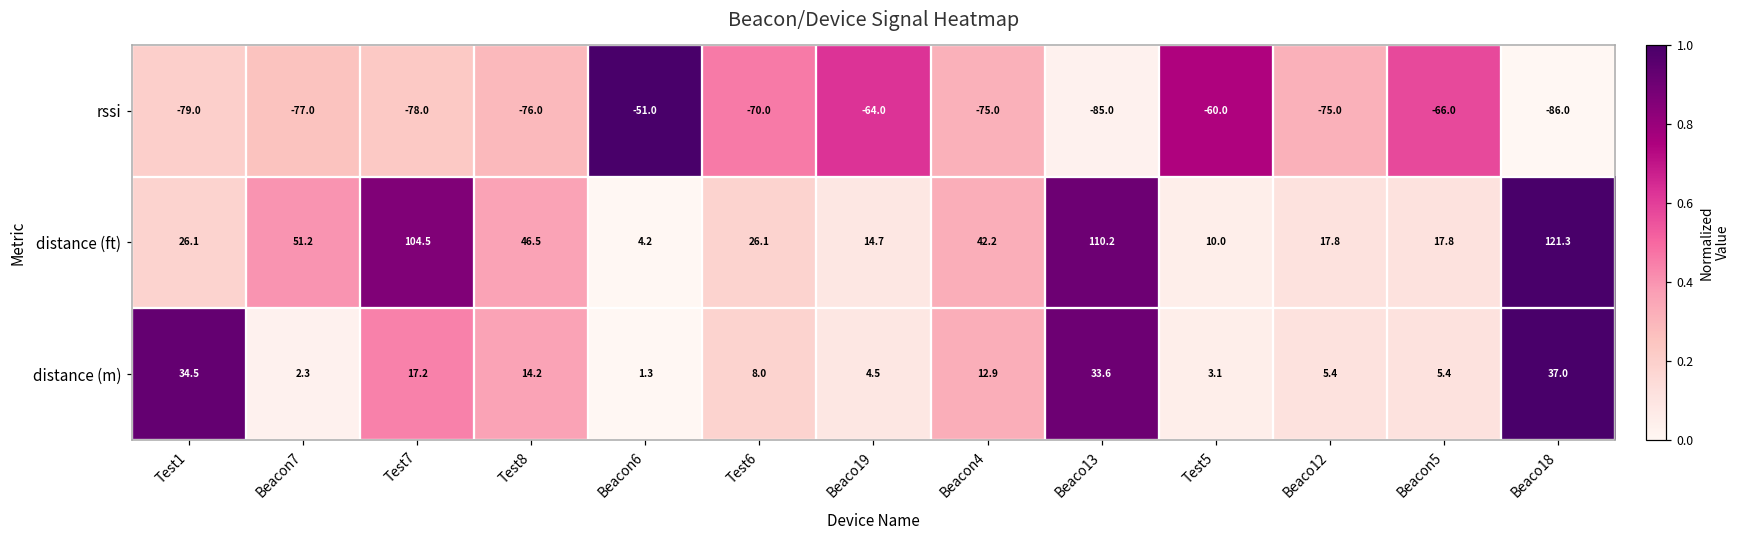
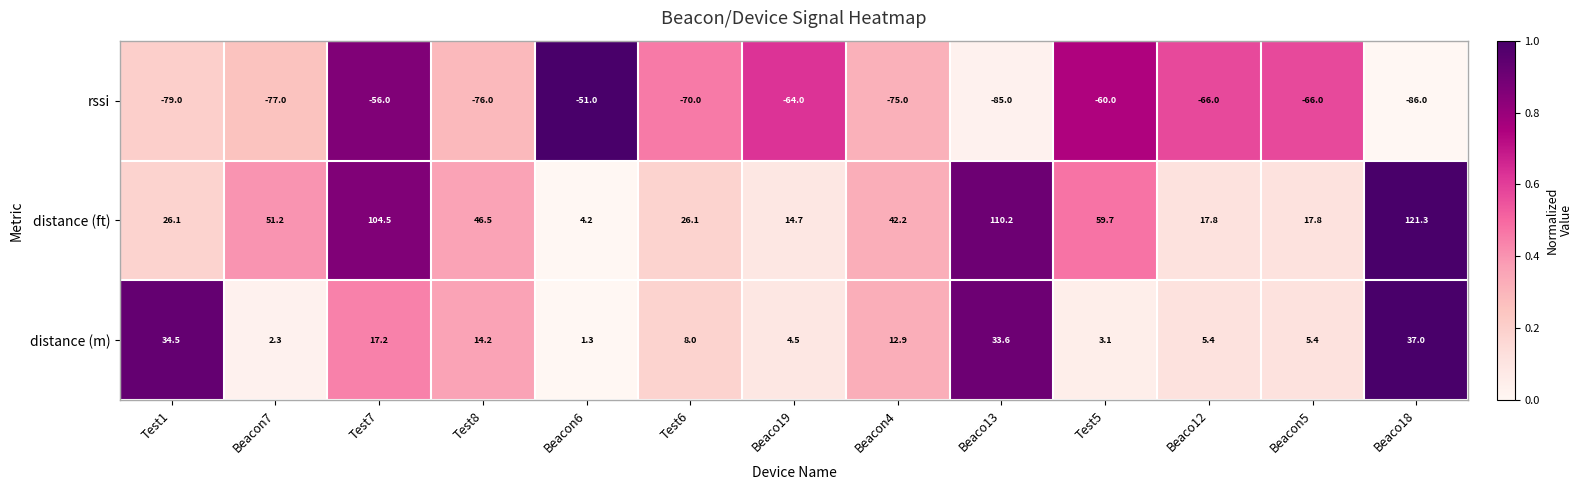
rssi, Test7: -78.0 -> -56.0
rssi, Beaco12: -75.0 -> -66.0
distance (ft), Test5: 10.0 -> 59.7
